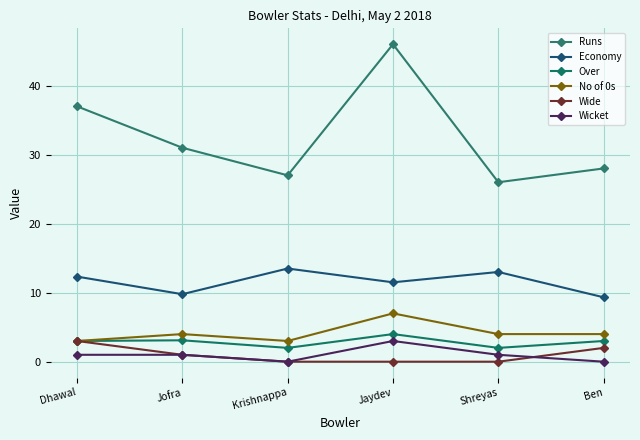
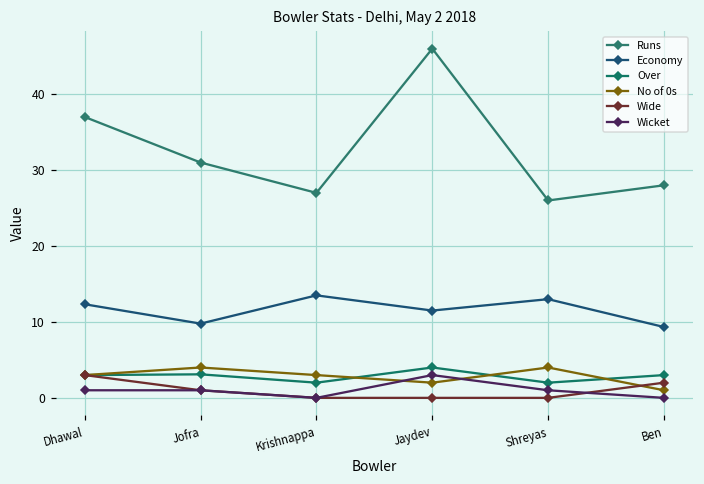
No of 0s, Jaydev: 7 -> 2
No of 0s, Ben: 4 -> 1
